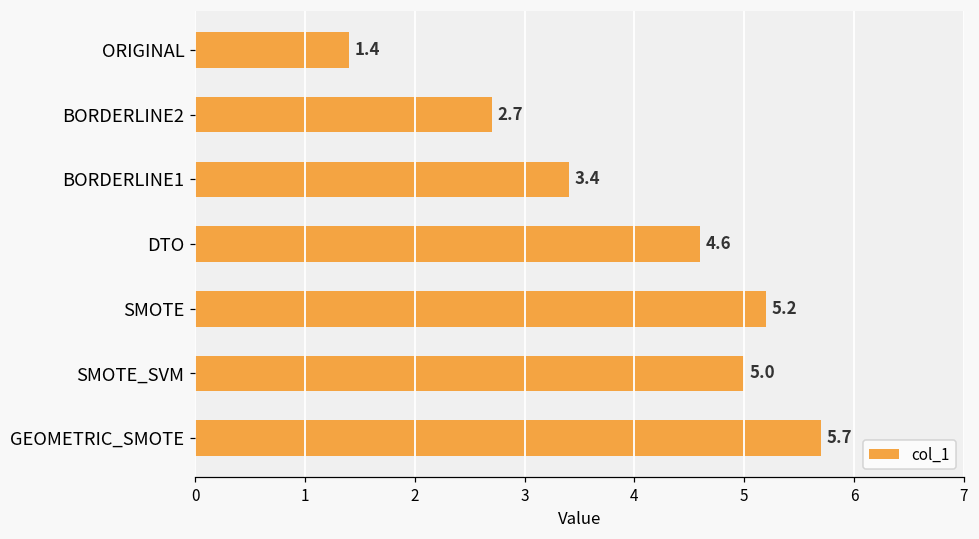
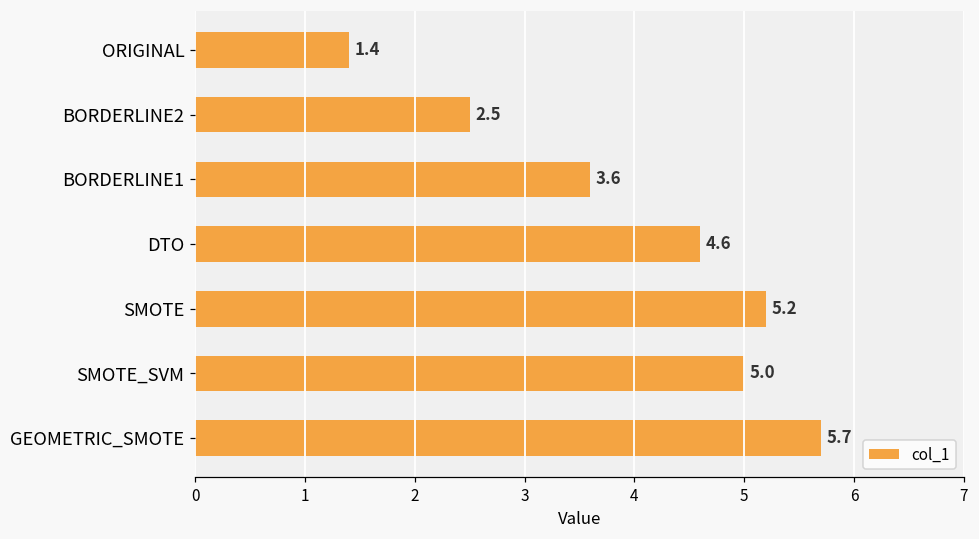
BORDERLINE2: 2.7 -> 2.5
BORDERLINE1: 3.4 -> 3.6
